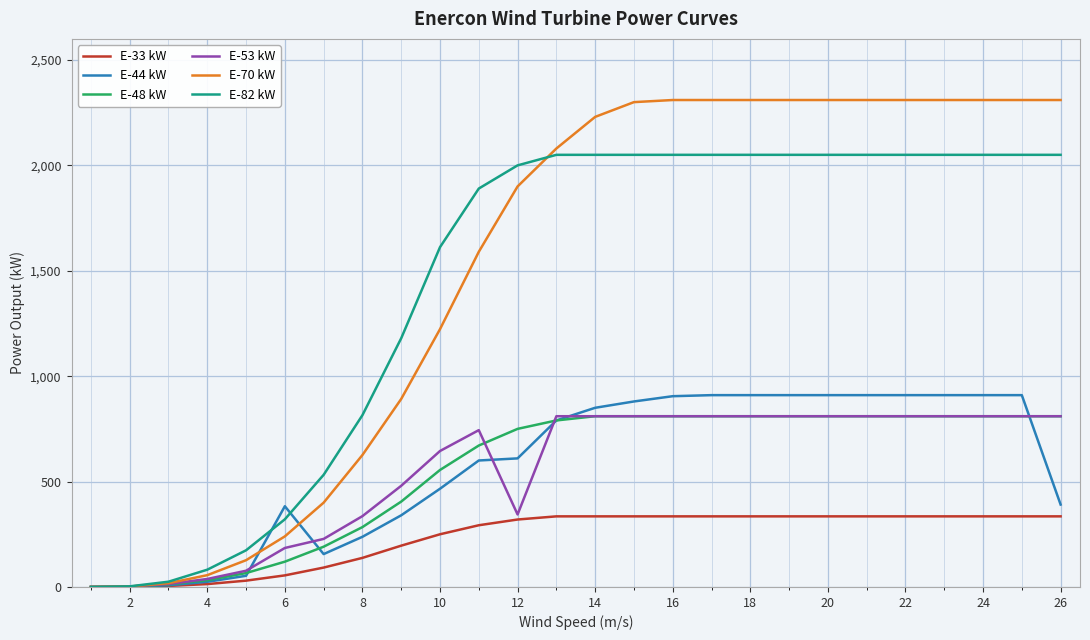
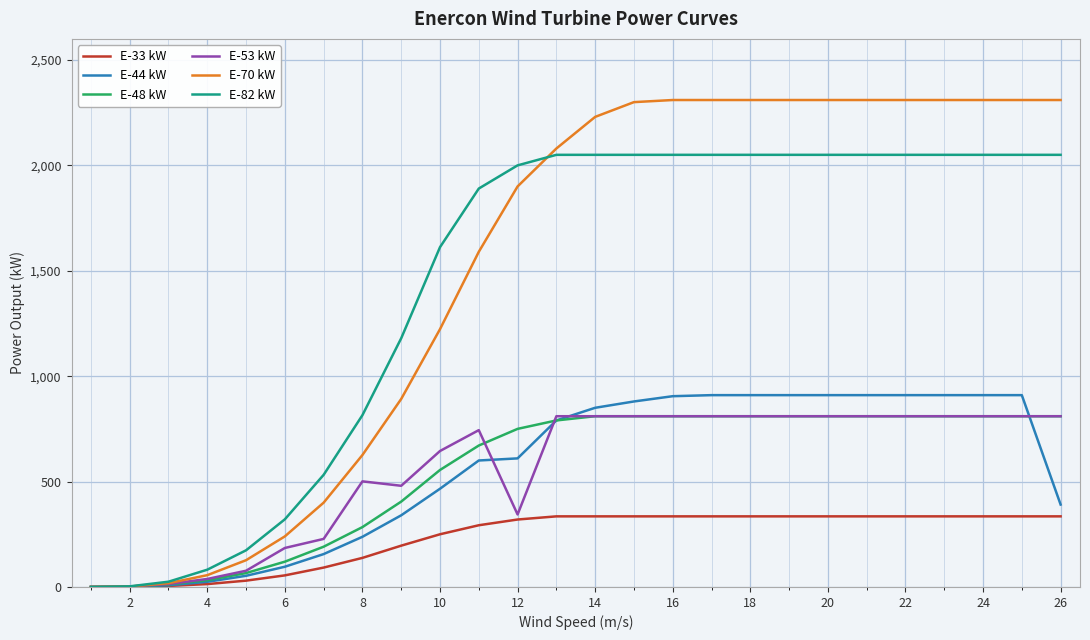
E-44 kW, 6: 380 -> 100
E-53 kW, 8: 340 -> 500
